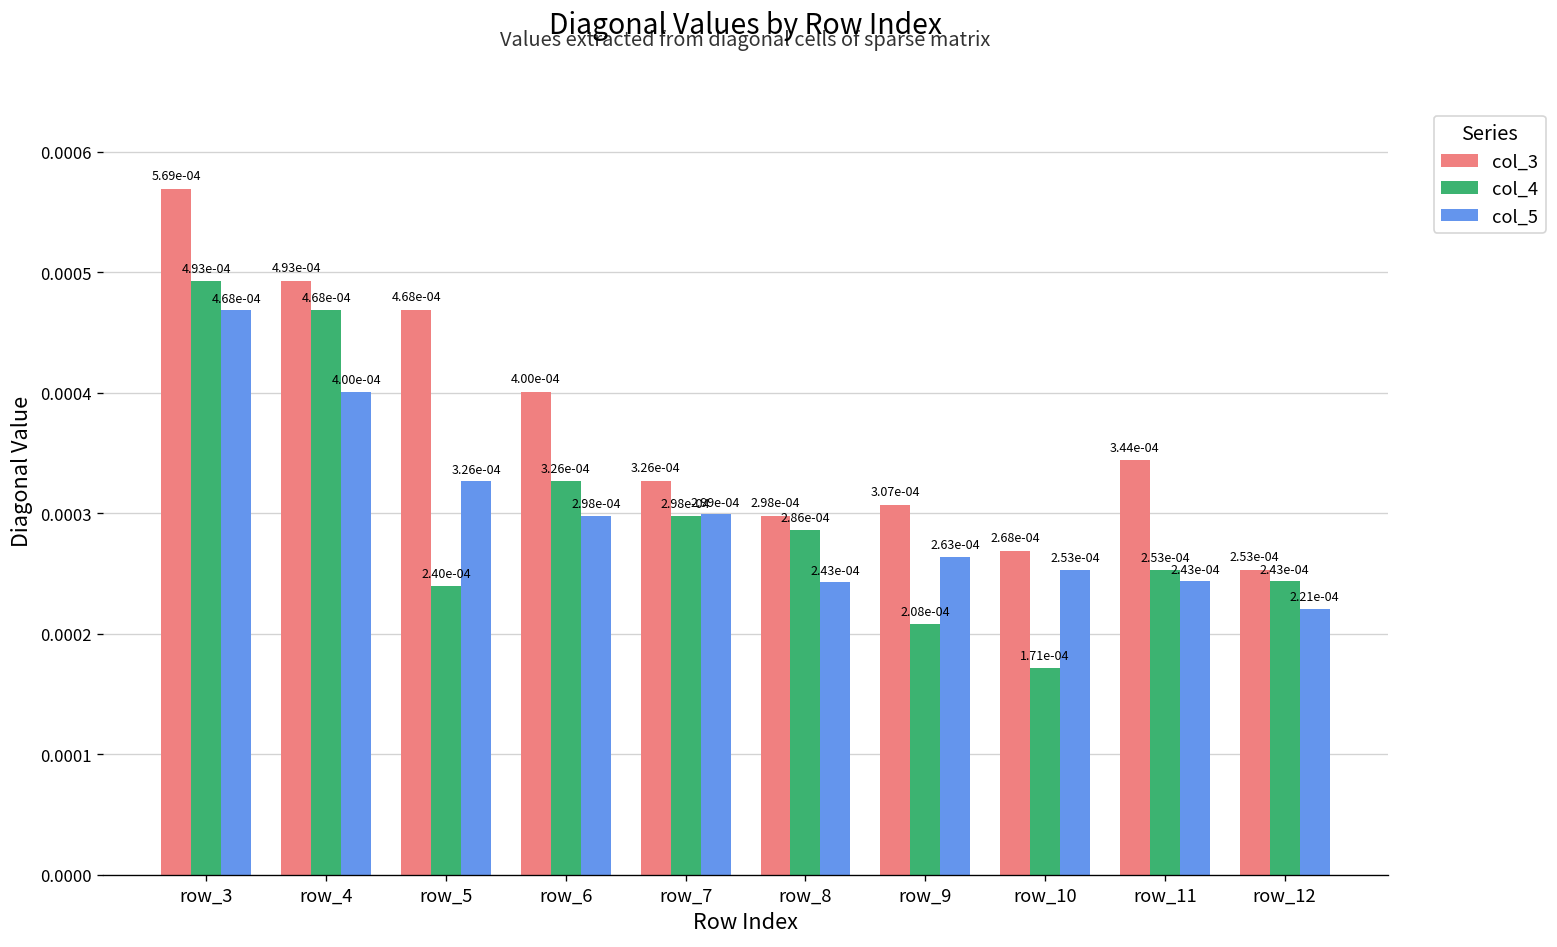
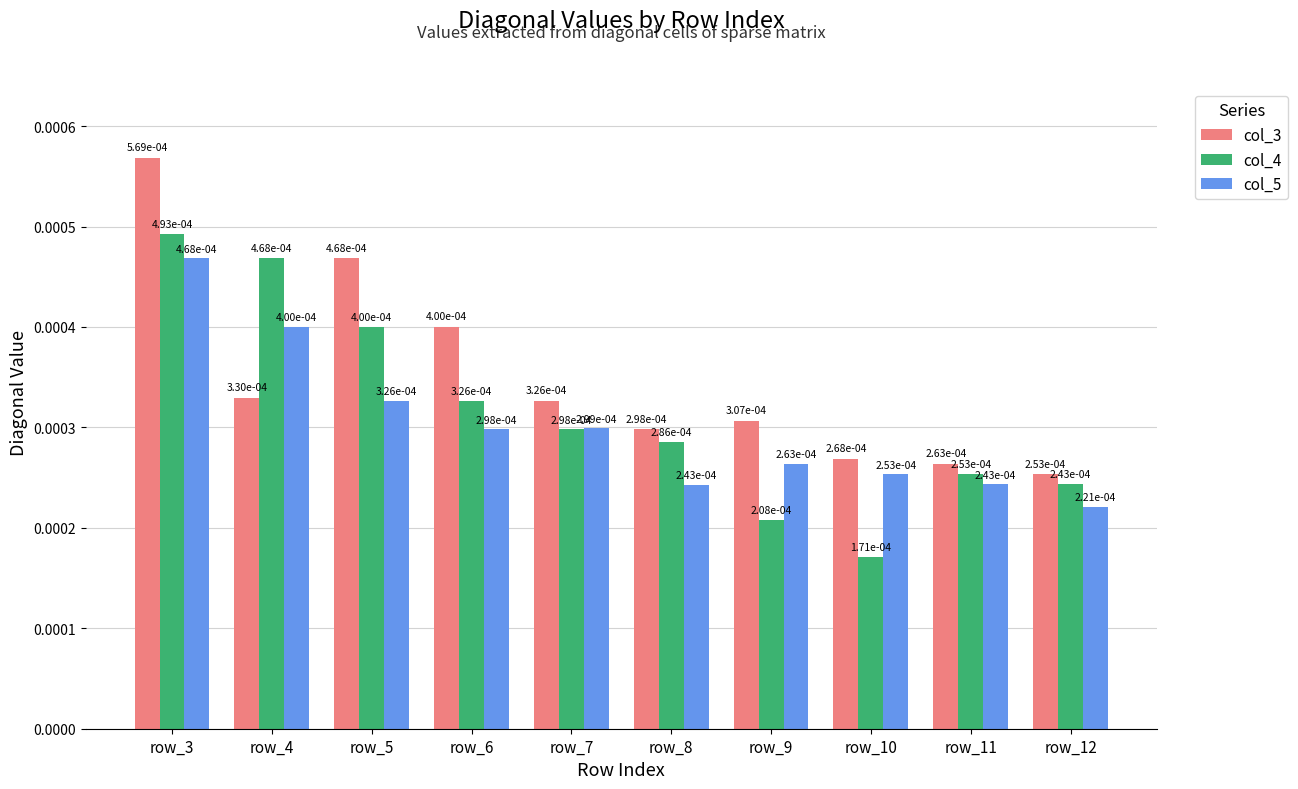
col_3, row_4: 4.93e-04 -> 3.30e-04
col_4, row_5: 2.40e-04 -> 4.00e-04
col_3, row_11: 3.44e-04 -> 2.63e-04
